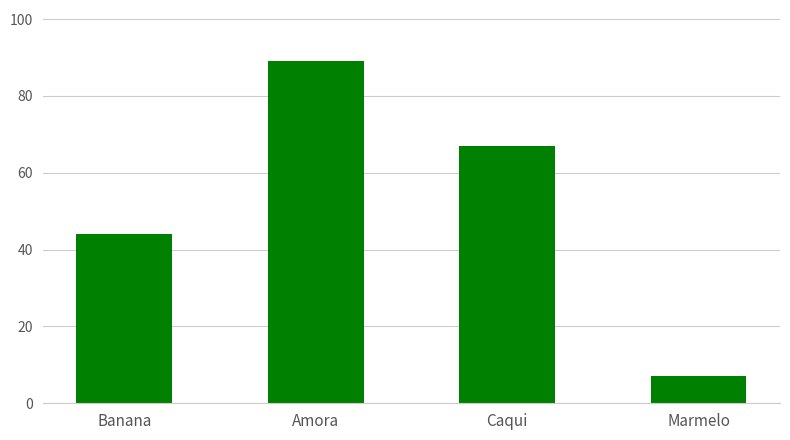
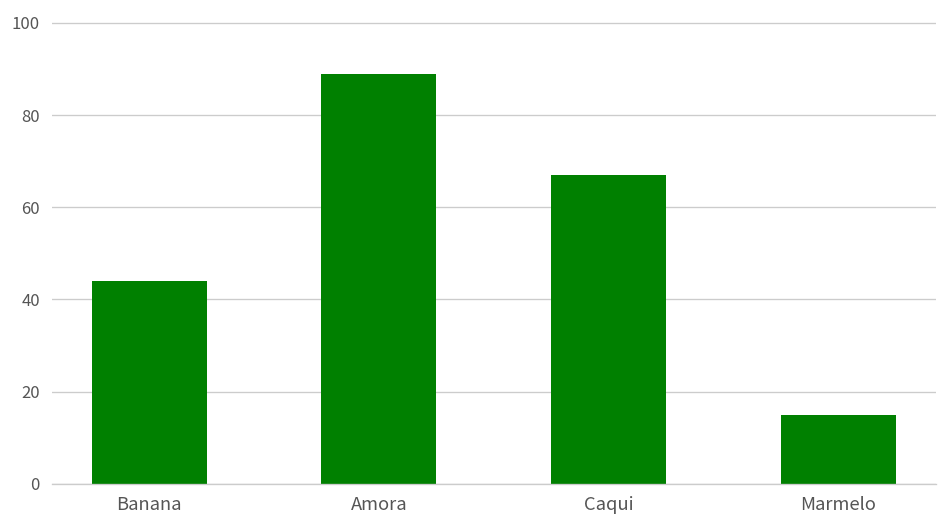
Marmelo: 7 -> 15
